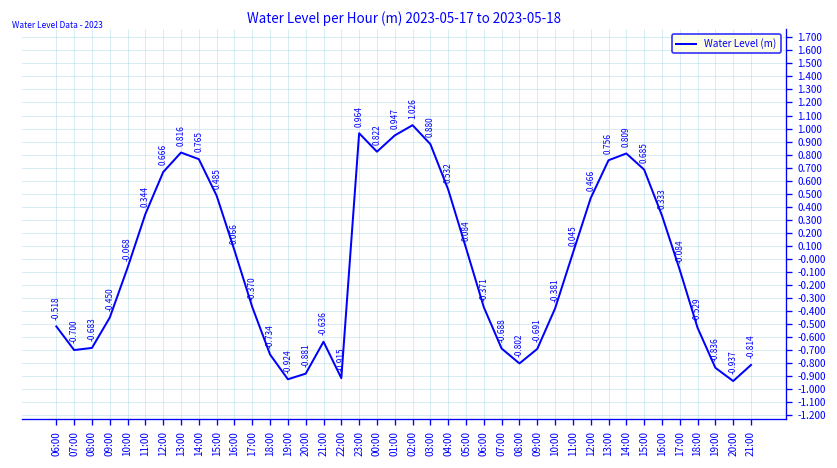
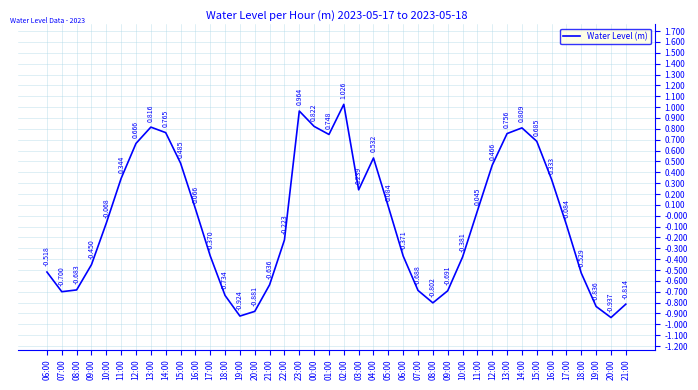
22:00: -0.915 -> -0.223
01:00: 0.947 -> 0.748
03:00: 0.880 -> 0.239
